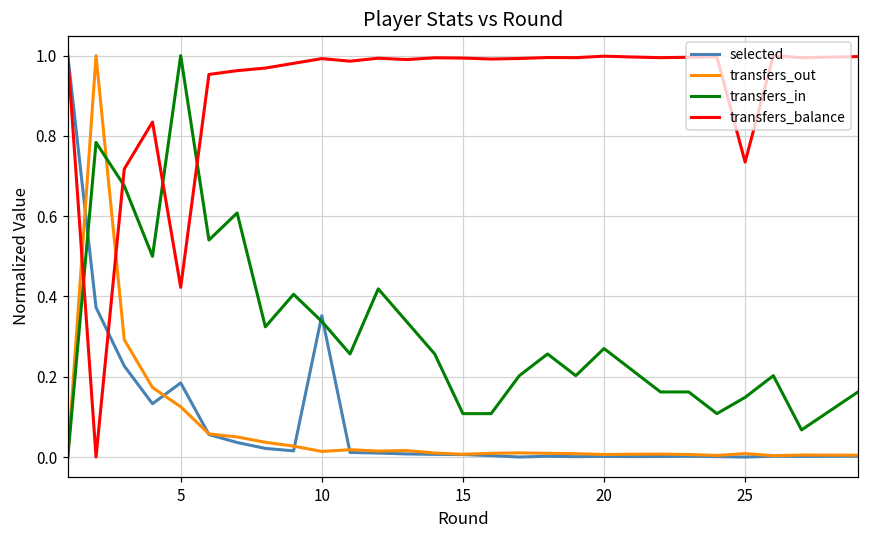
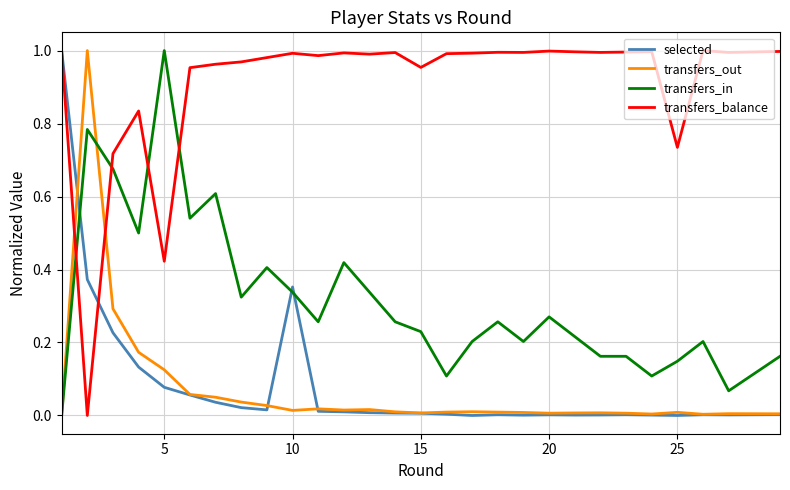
selected, 5: 0.18 -> 0.08
transfers_in, 15: 0.11 -> 0.23
transfers_balance, 15: 0.99 -> 0.95
